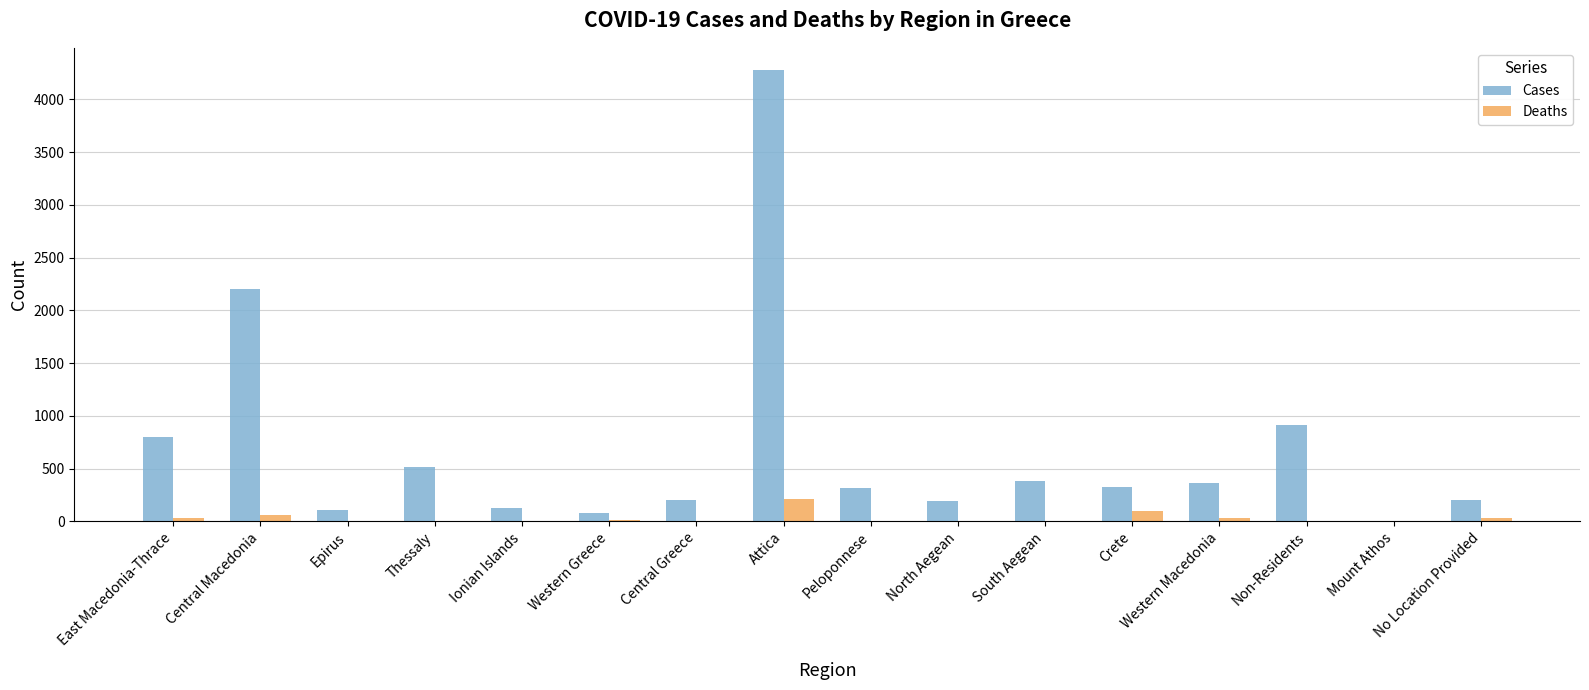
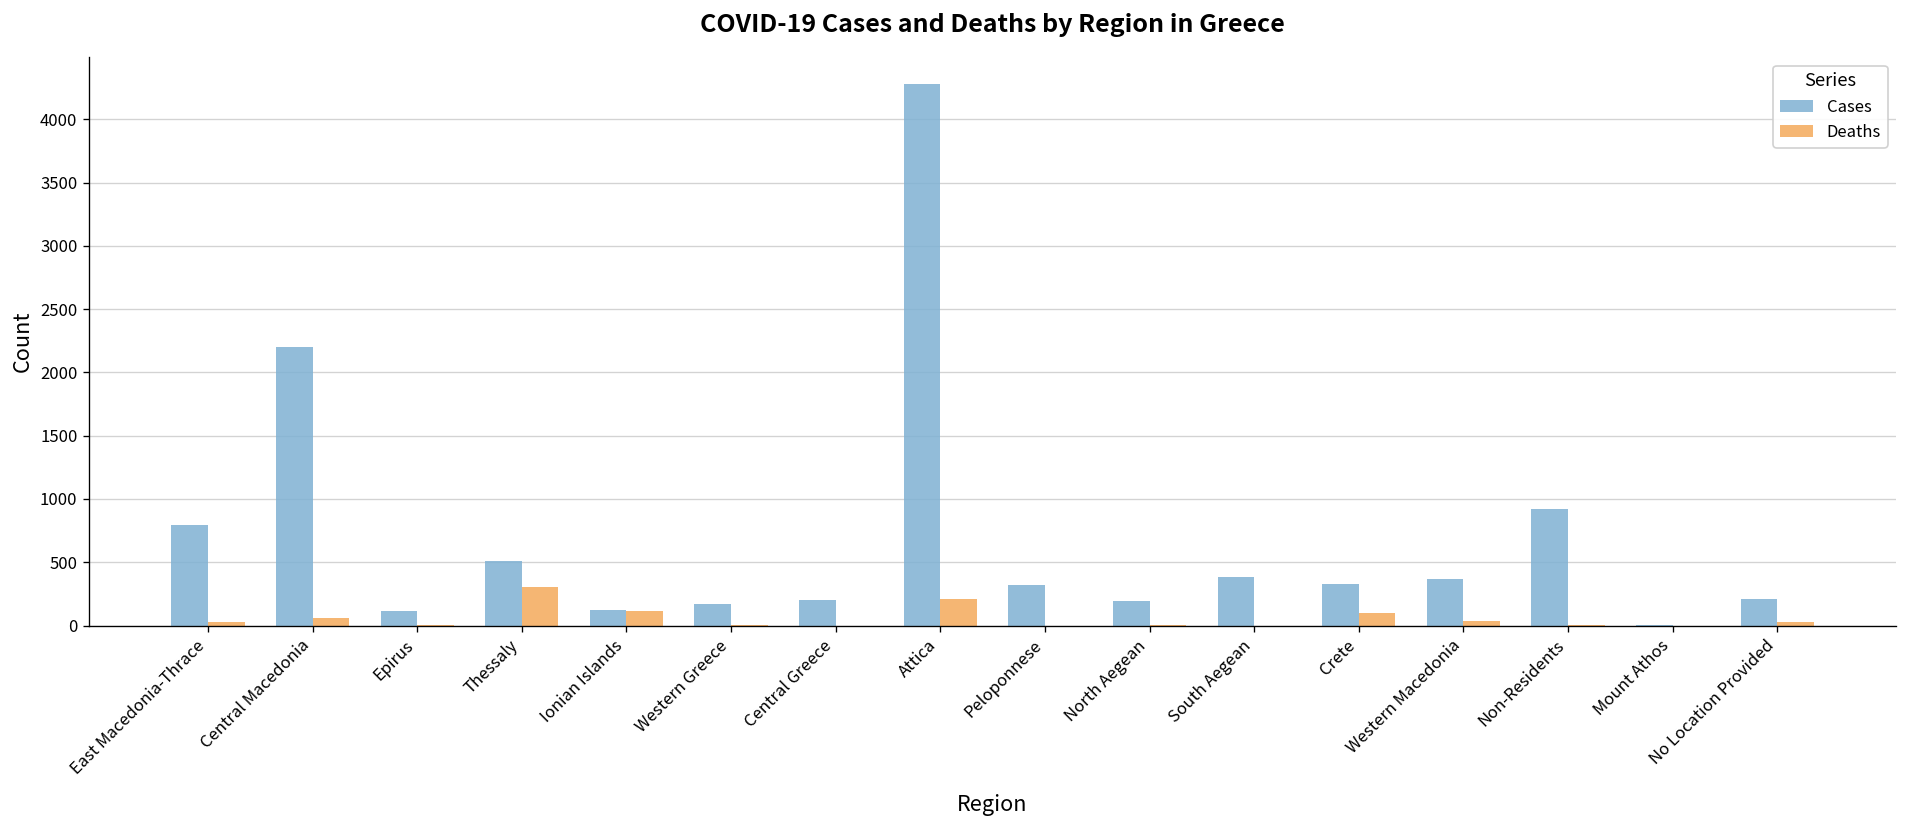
Deaths, Thessaly: 10 -> 300
Deaths, Ionian Islands: 0 -> 110
Cases, Western Greece: 80 -> 170
